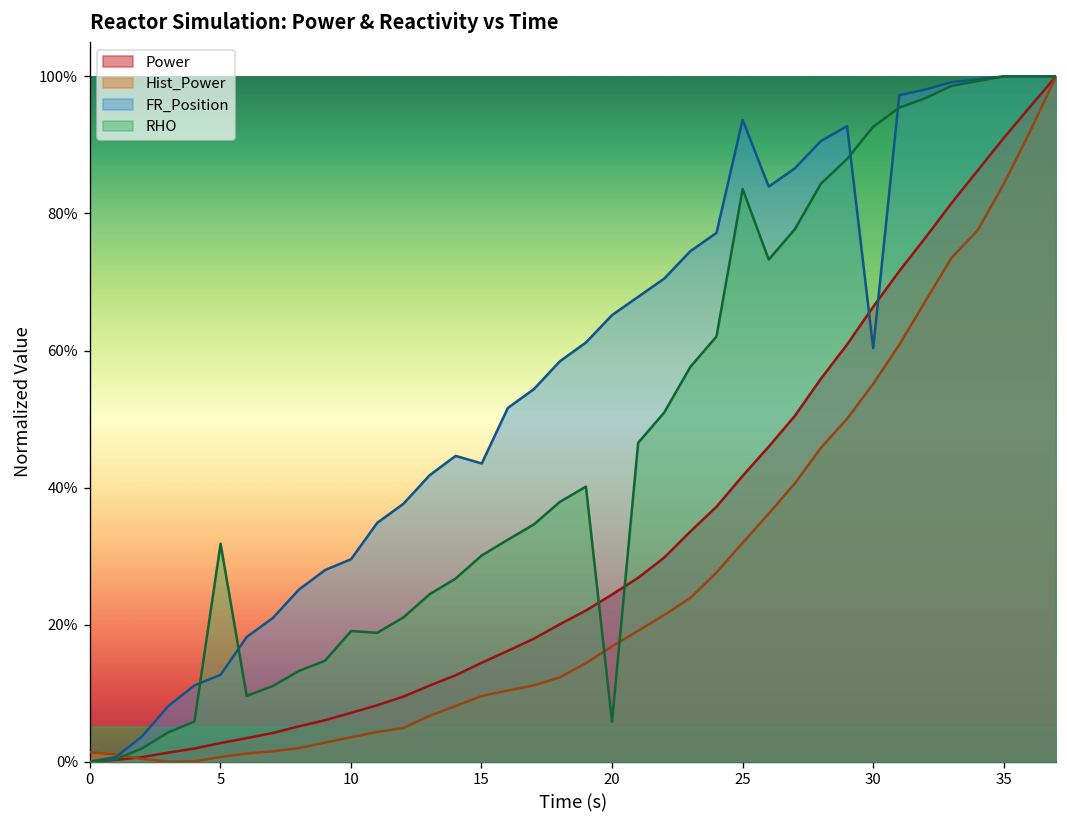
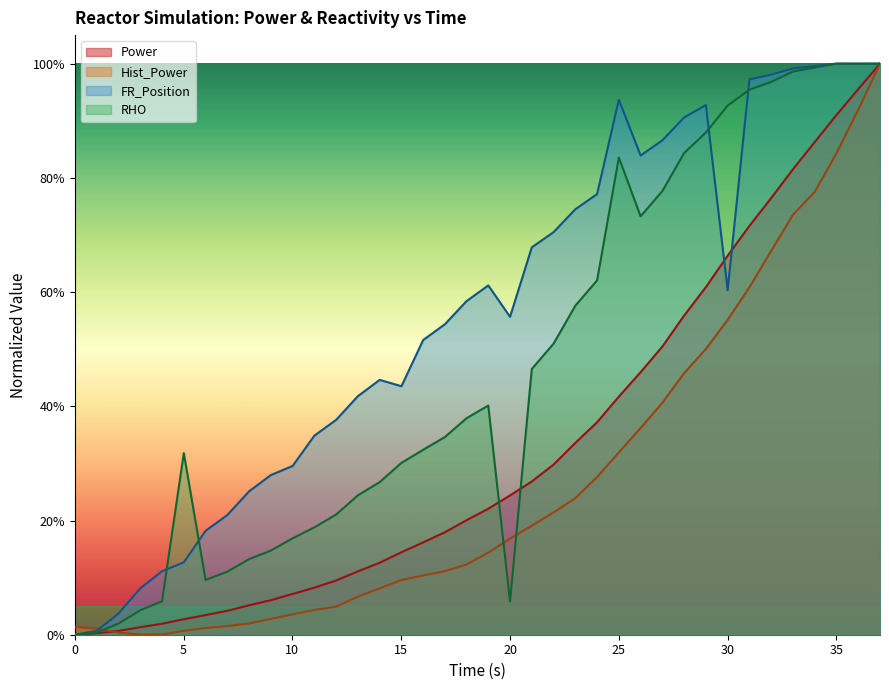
RHO, 10: 19% -> 17%
FR_Position, 20: 65% -> 56%
